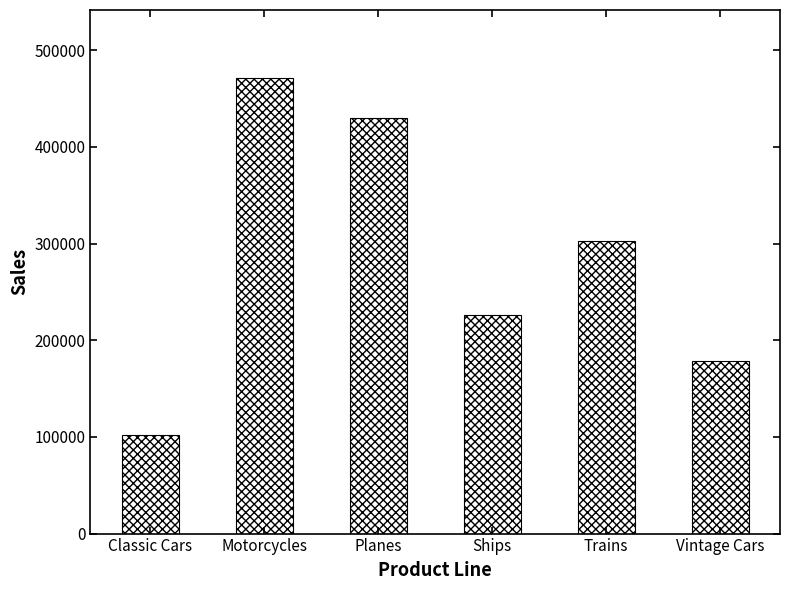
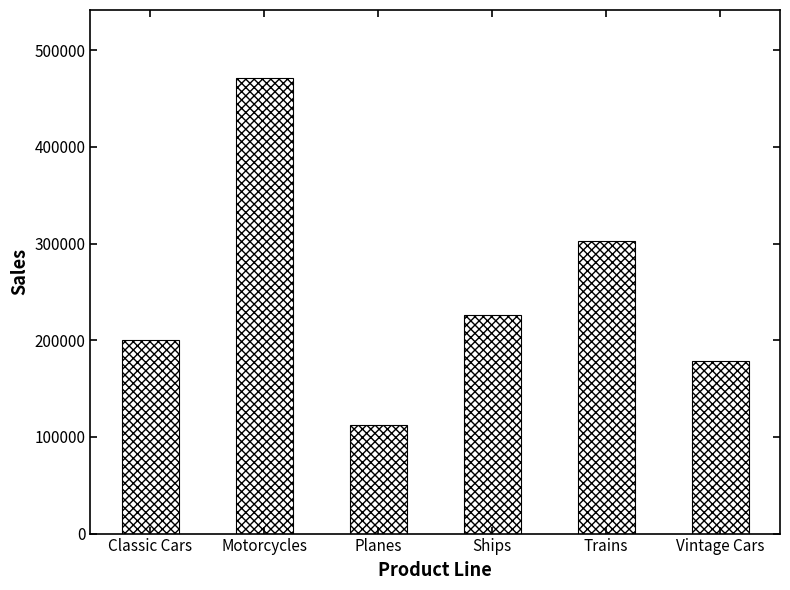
Classic Cars: 100000 -> 200000
Planes: 430000 -> 110000
